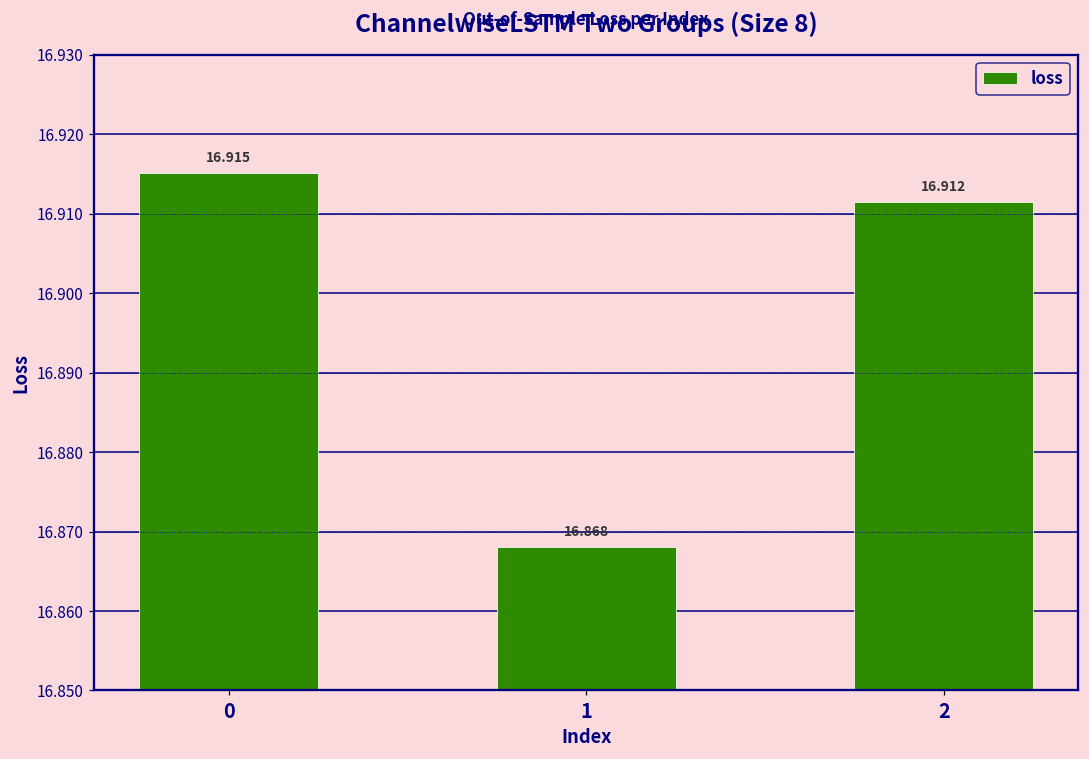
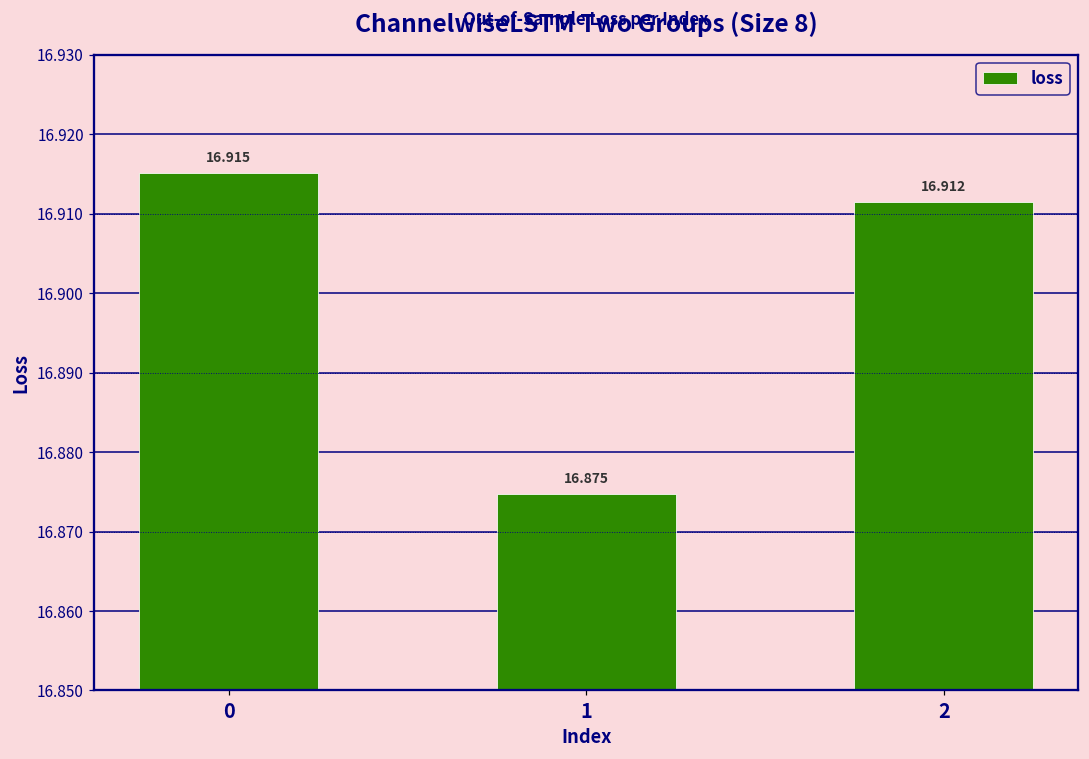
1: 16.868 -> 16.875
